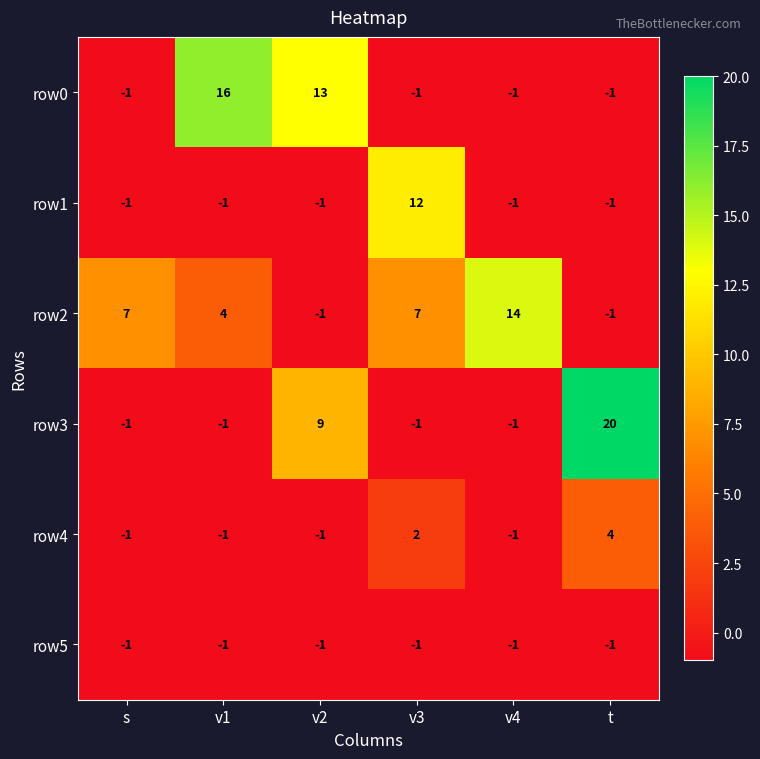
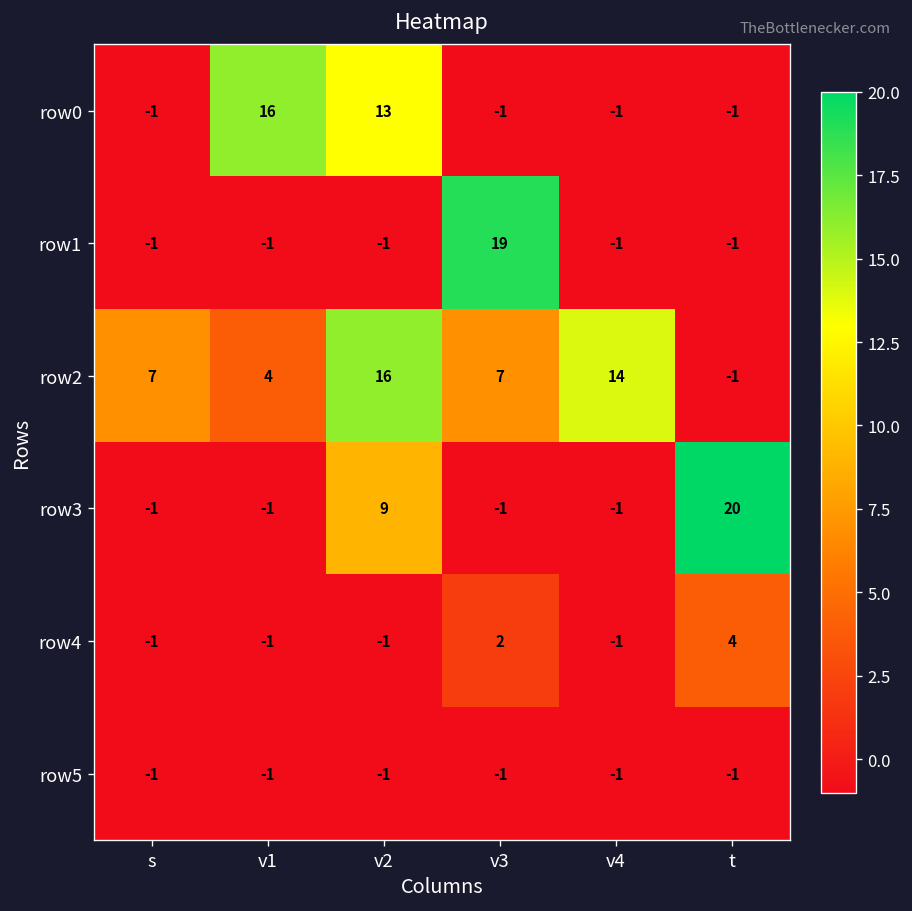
row1, v3: 12 -> 19
row2, v2: -1 -> 16
